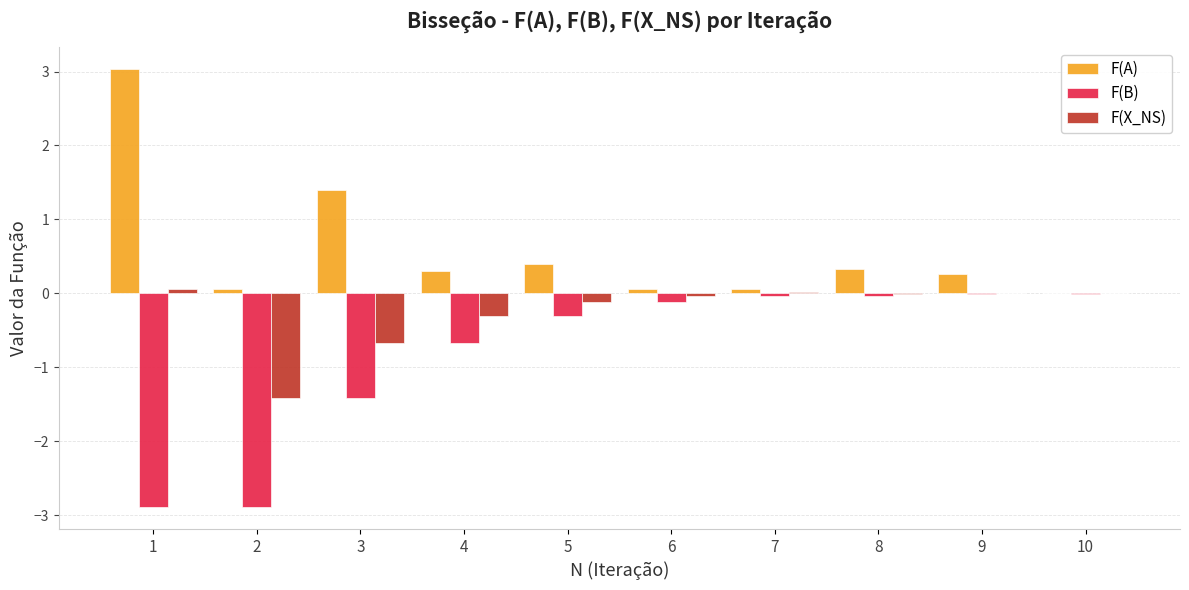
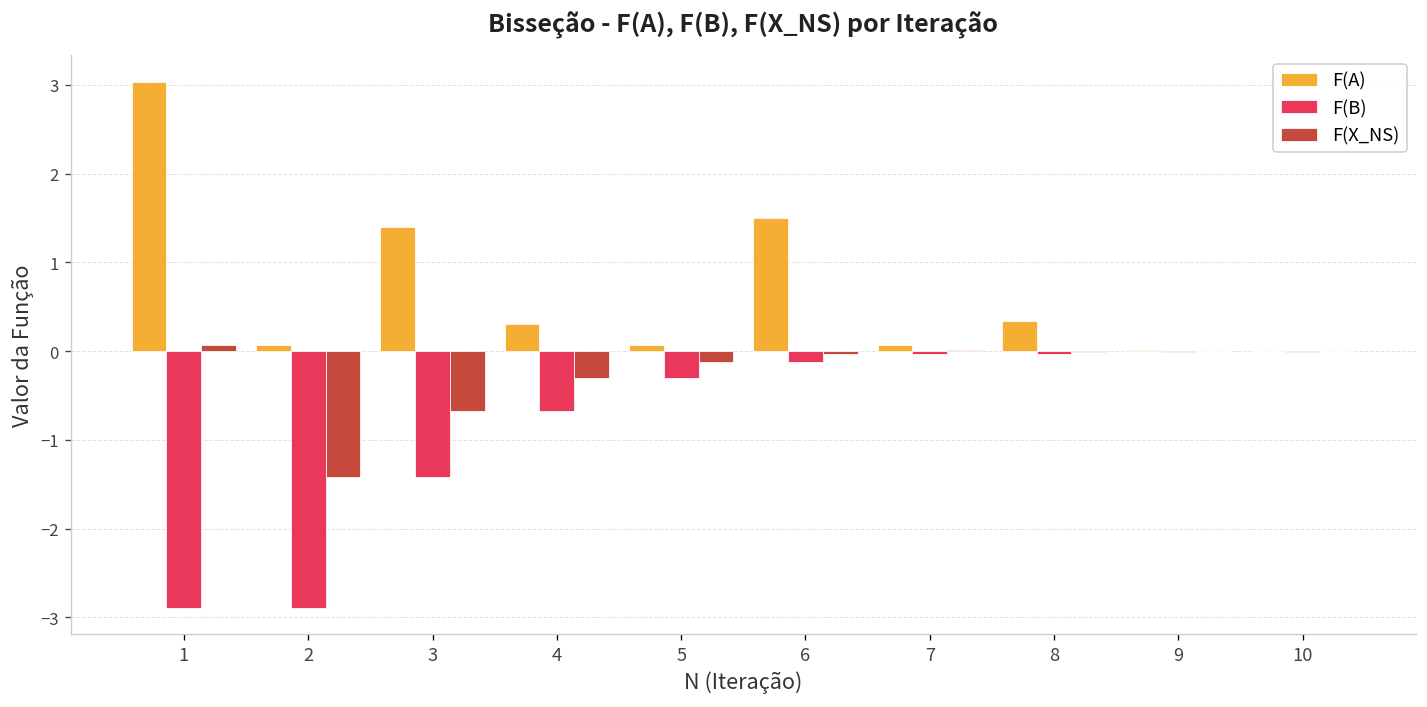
F(A), 5: 0.4 -> 0.1
F(A), 6: 0.1 -> 1.5
F(A), 9: 0.3 -> 0.0
